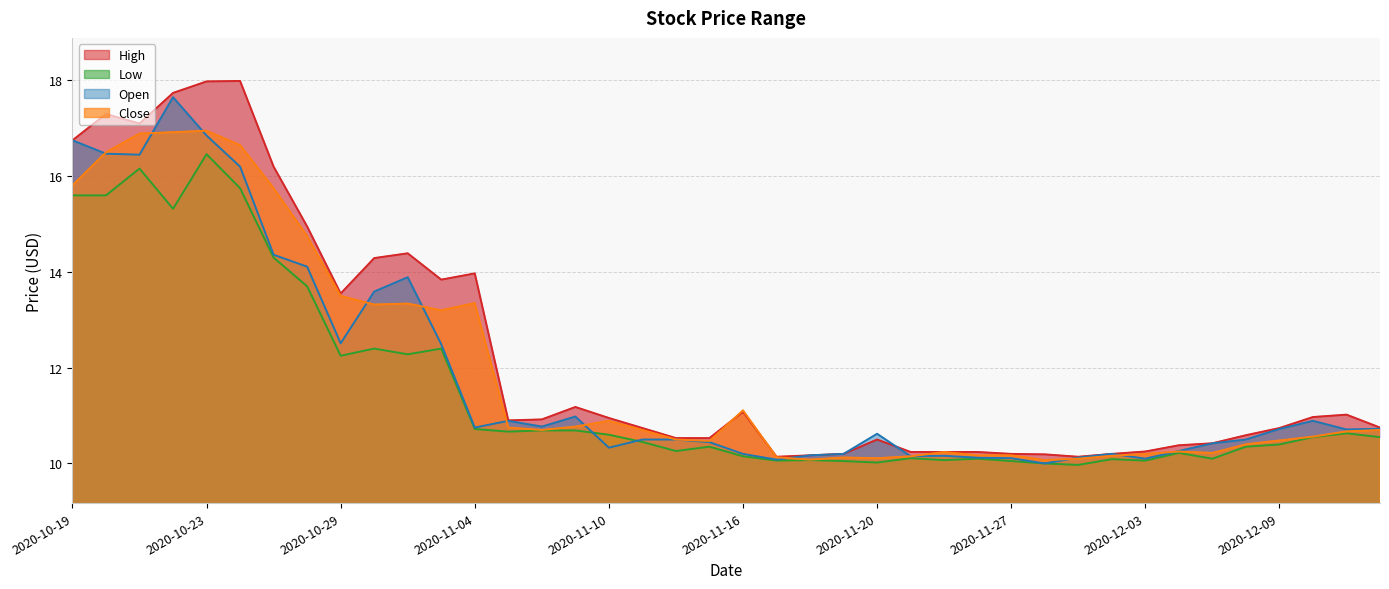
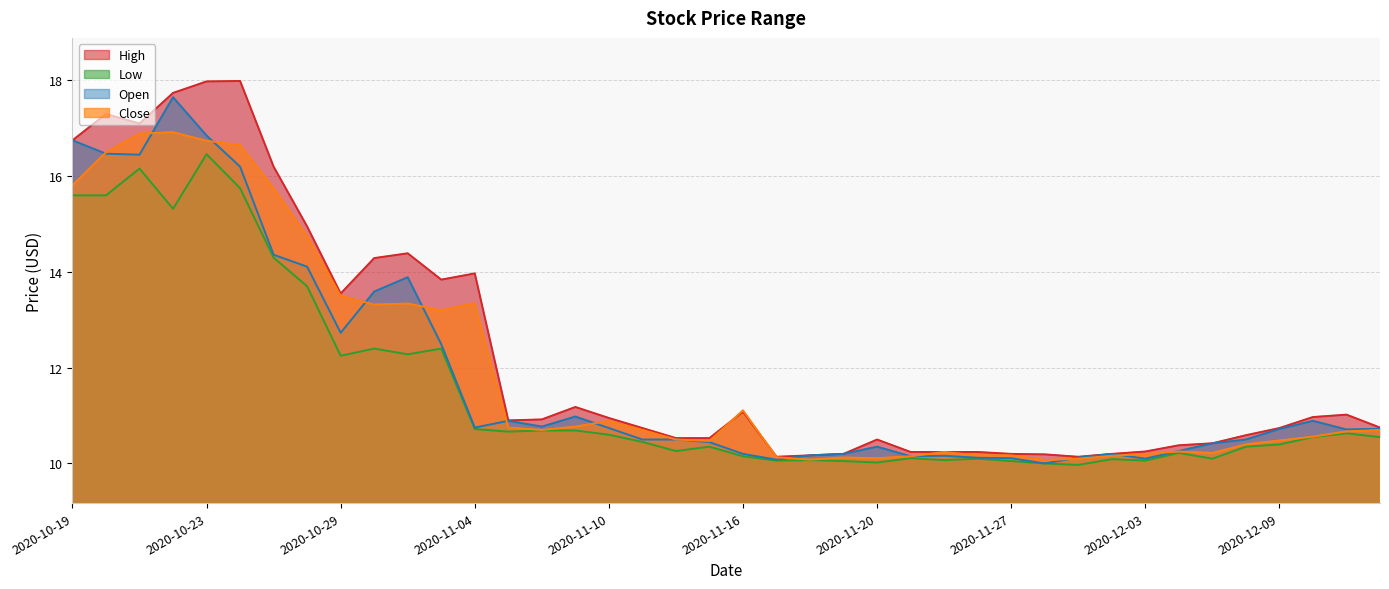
Close, 2020-10-23: 17.0 -> 16.7
Open, 2020-10-29: 12.5 -> 12.7
Open, 2020-11-10: 10.3 -> 10.7
Open, 2020-11-20: 10.6 -> 10.4
